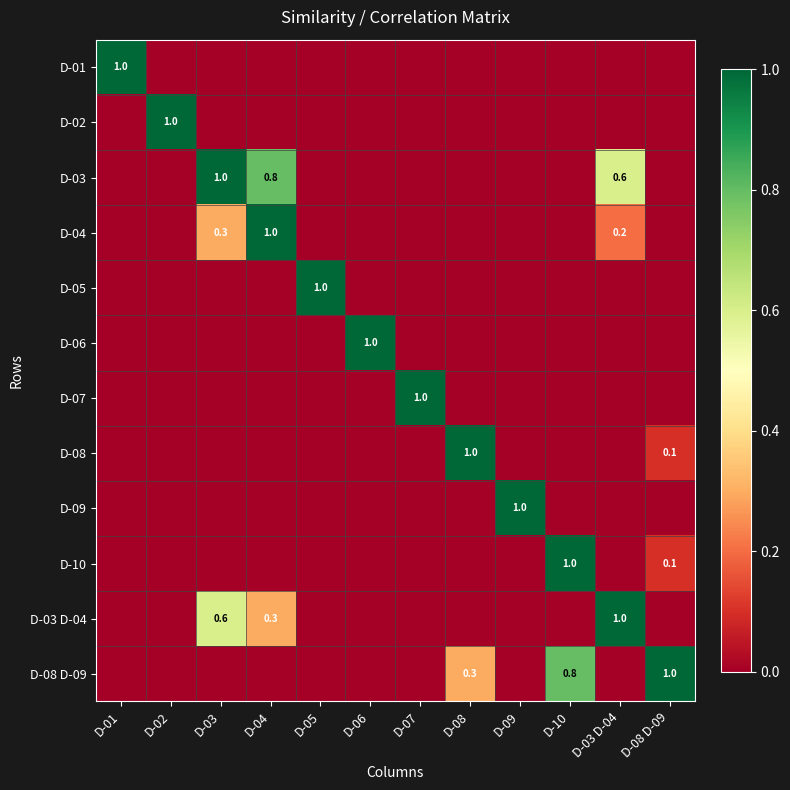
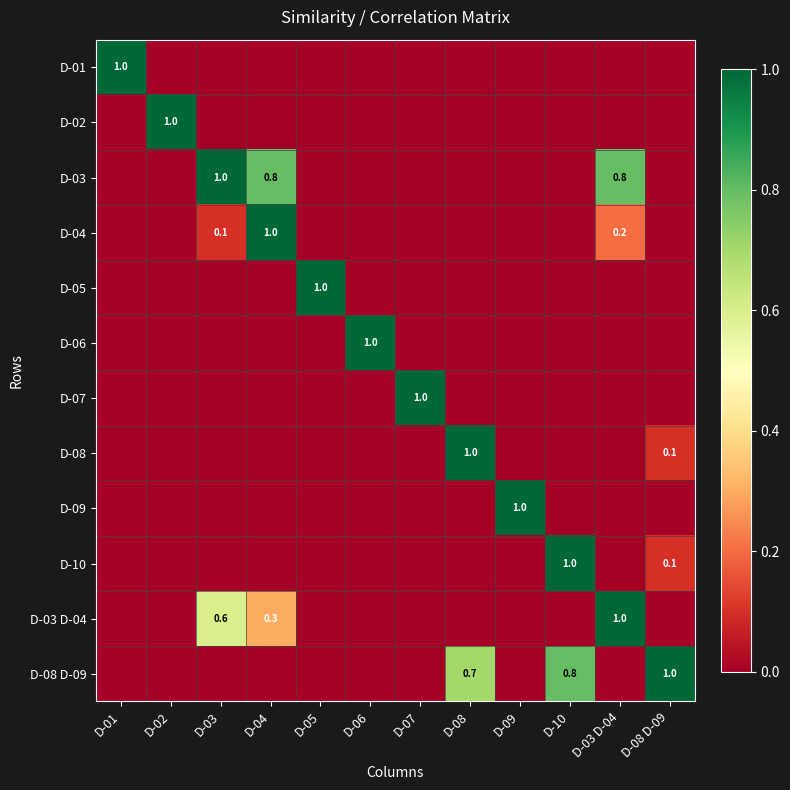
D-03, D-03 D-04: 0.6 -> 0.8
D-04, D-03: 0.3 -> 0.1
D-08 D-09, D-08: 0.3 -> 0.7
